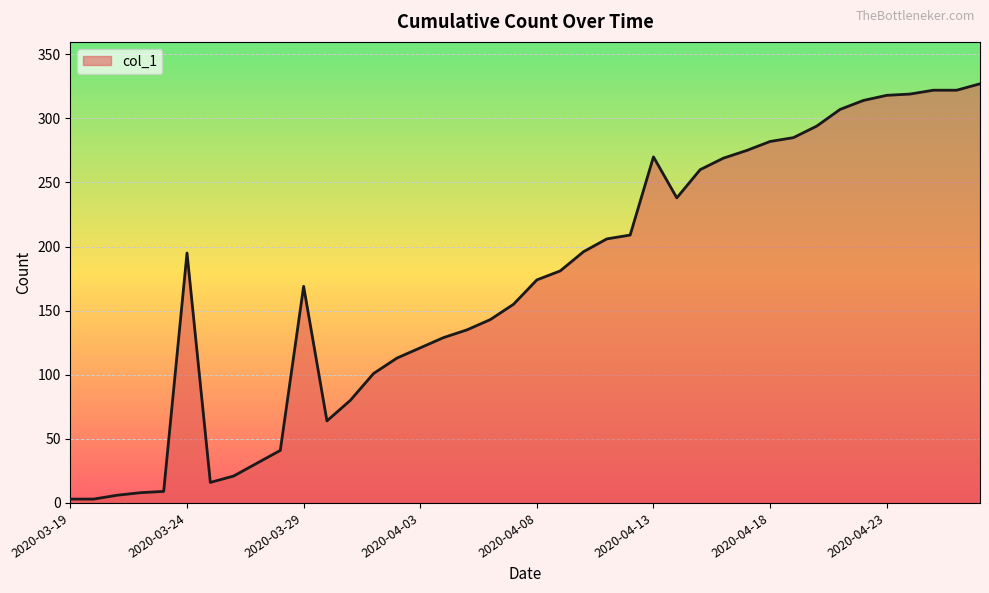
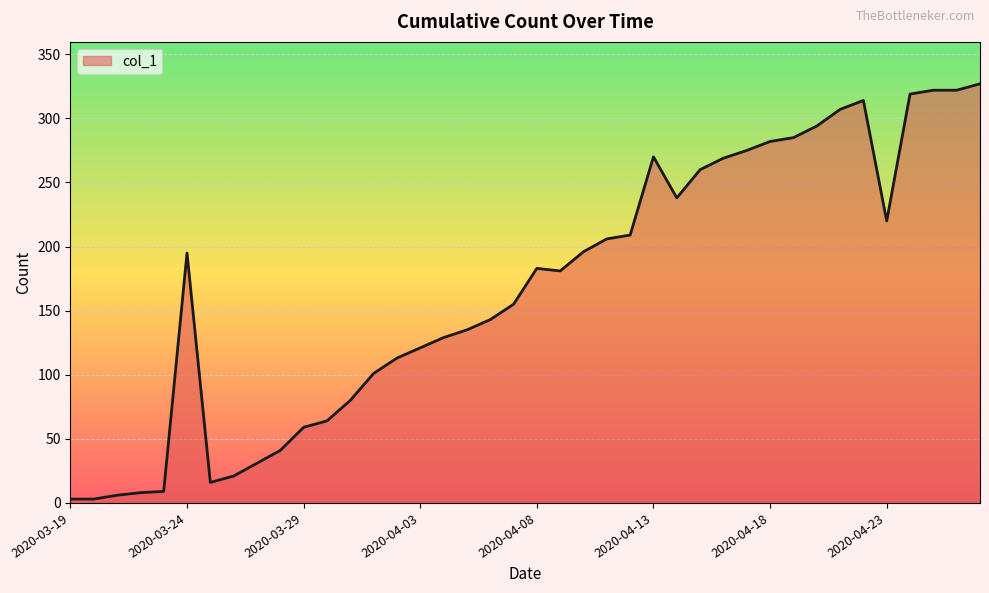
2020-03-29: 169 -> 59
2020-04-08: 174 -> 183
2020-04-23: 318 -> 220
